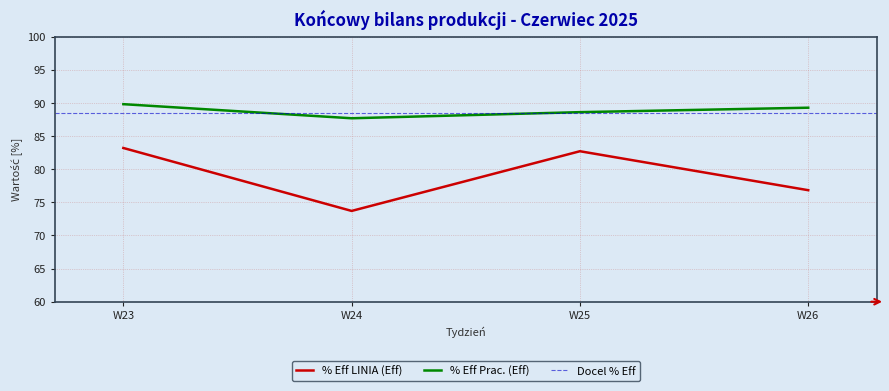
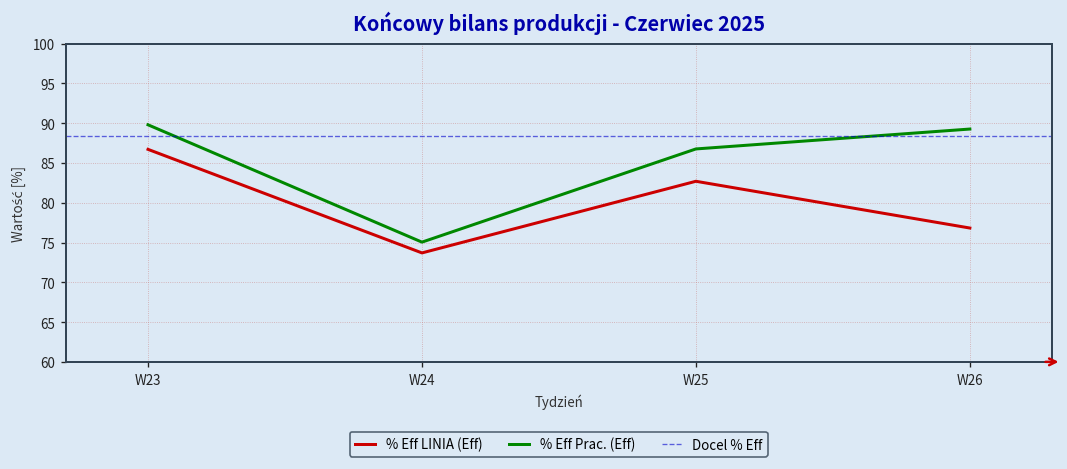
% Eff LINIA (Eff), W23: 83 -> 87
% Eff Prac. (Eff), W24: 88 -> 75
% Eff Prac. (Eff), W25: 89 -> 87
